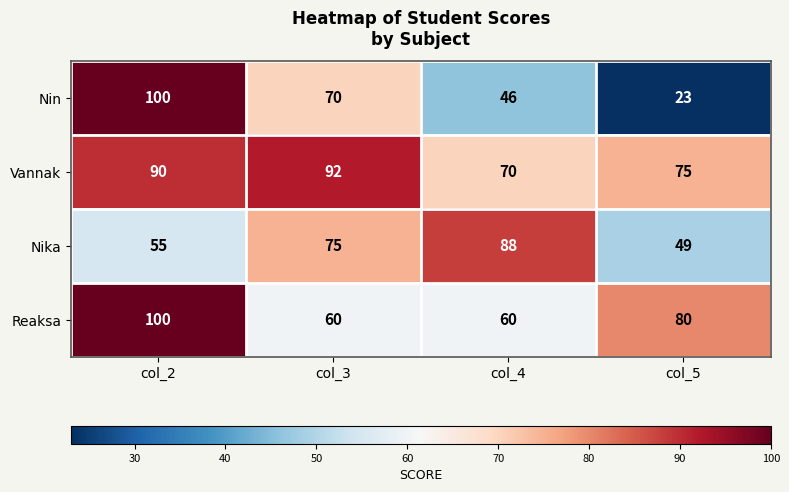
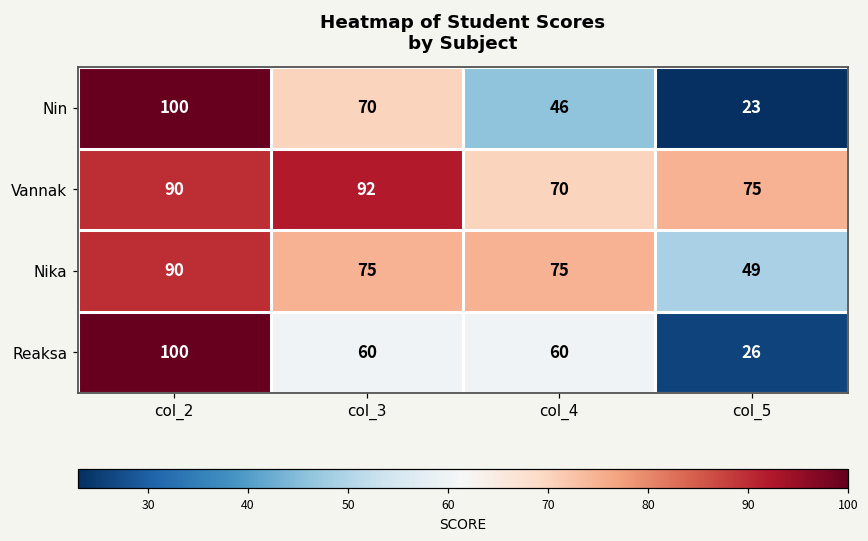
Nika, col_2: 55 -> 90
Nika, col_4: 88 -> 75
Reaksa, col_5: 80 -> 26
